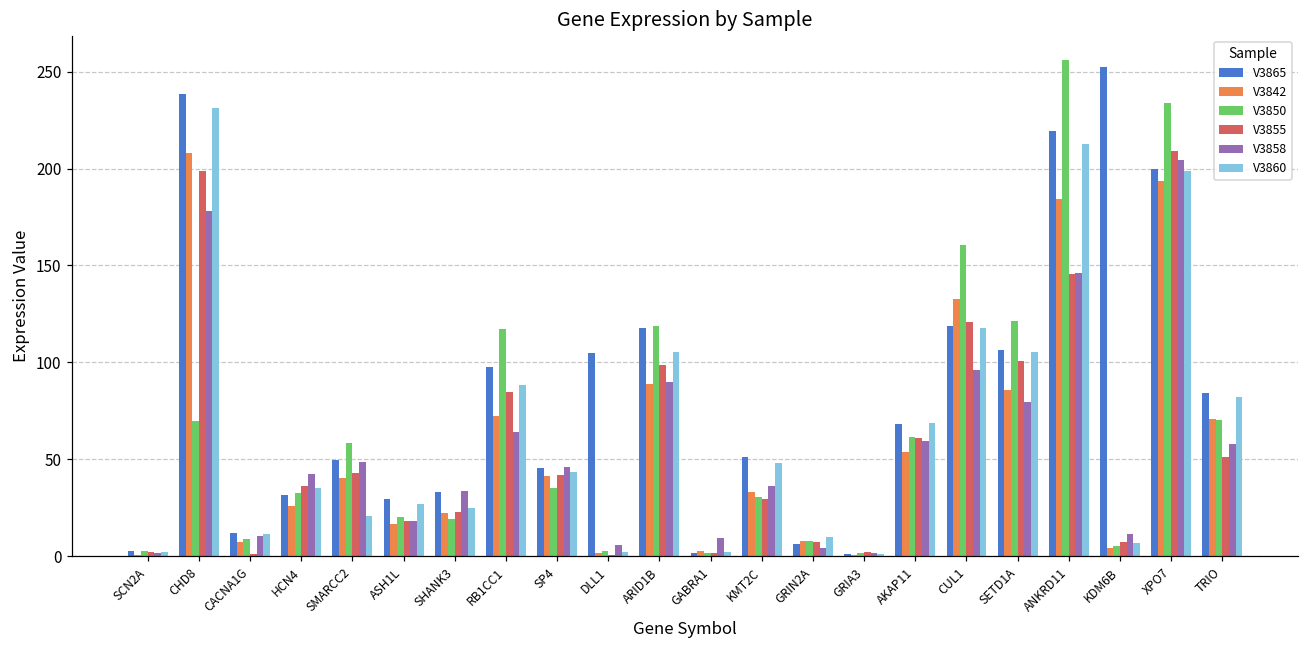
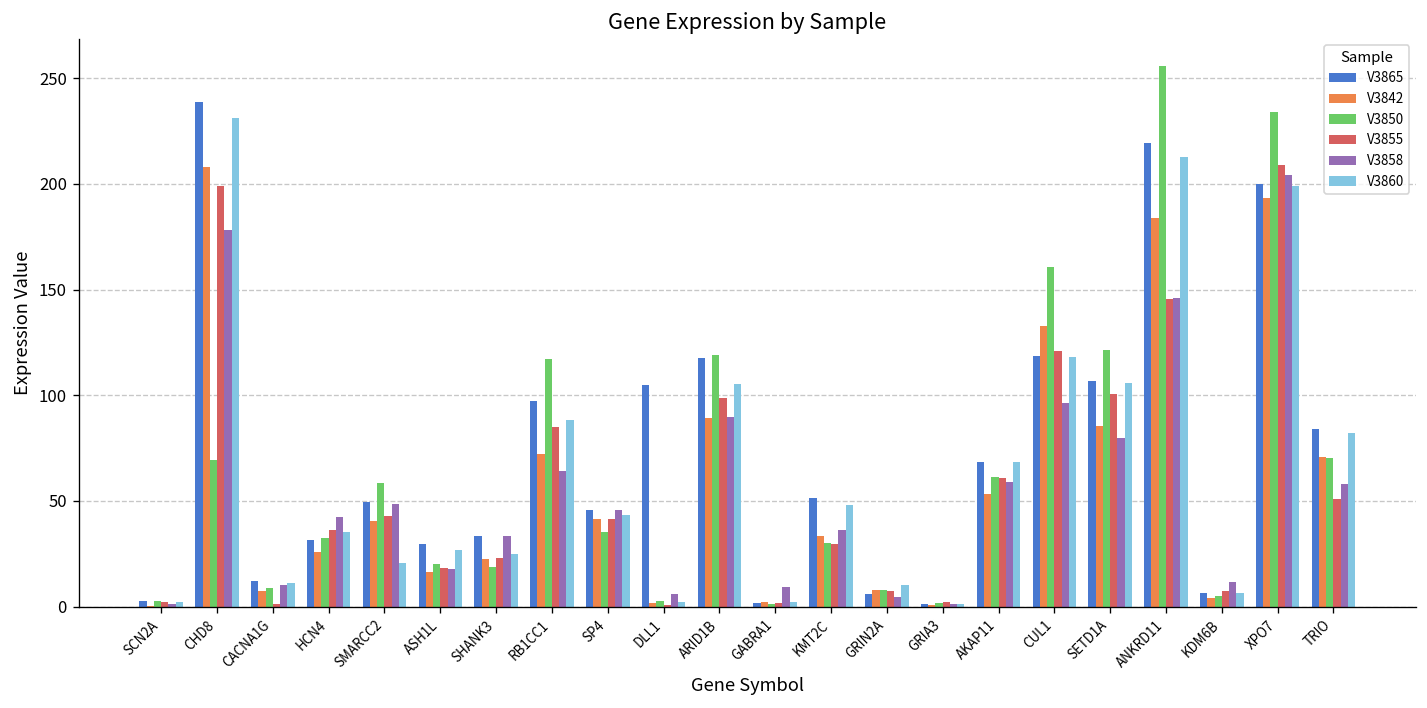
V3865, KDM6B: 252 -> 7
